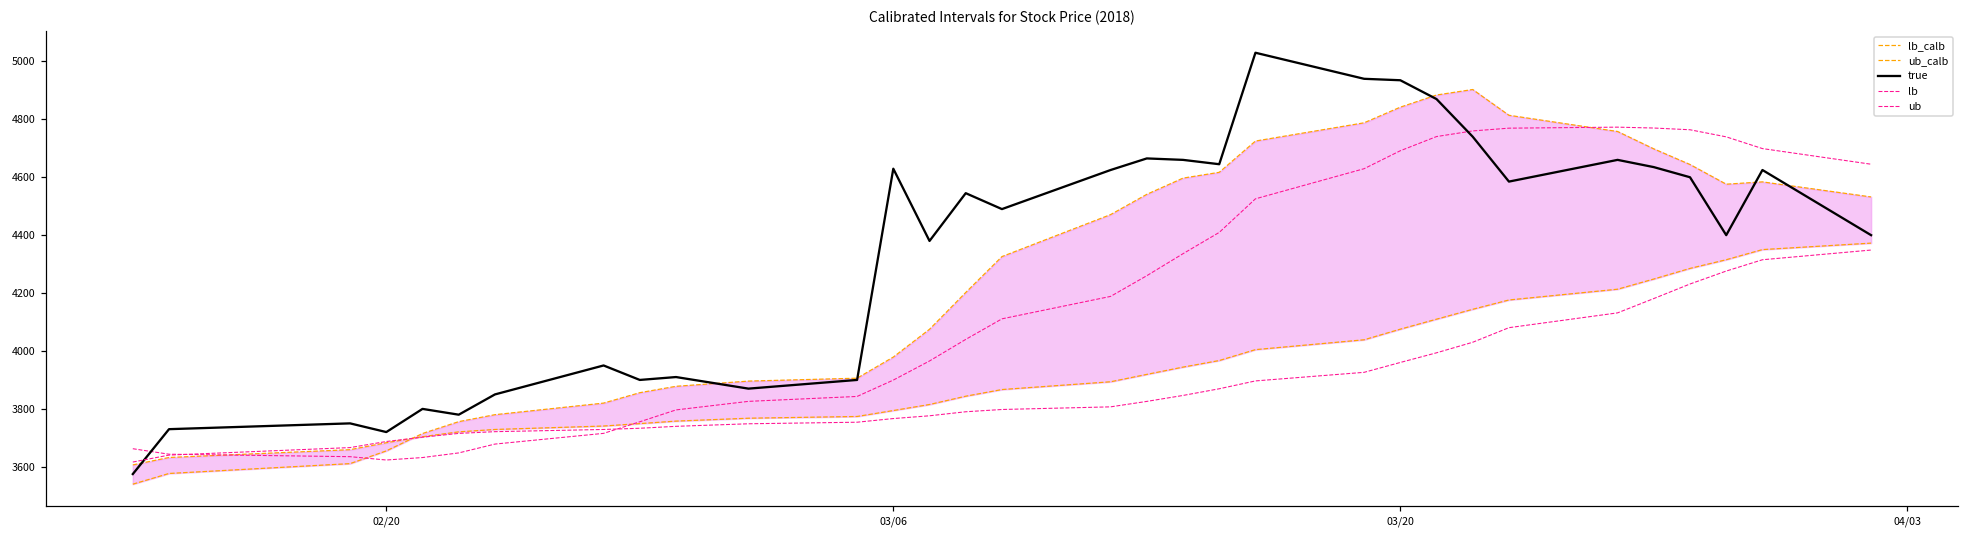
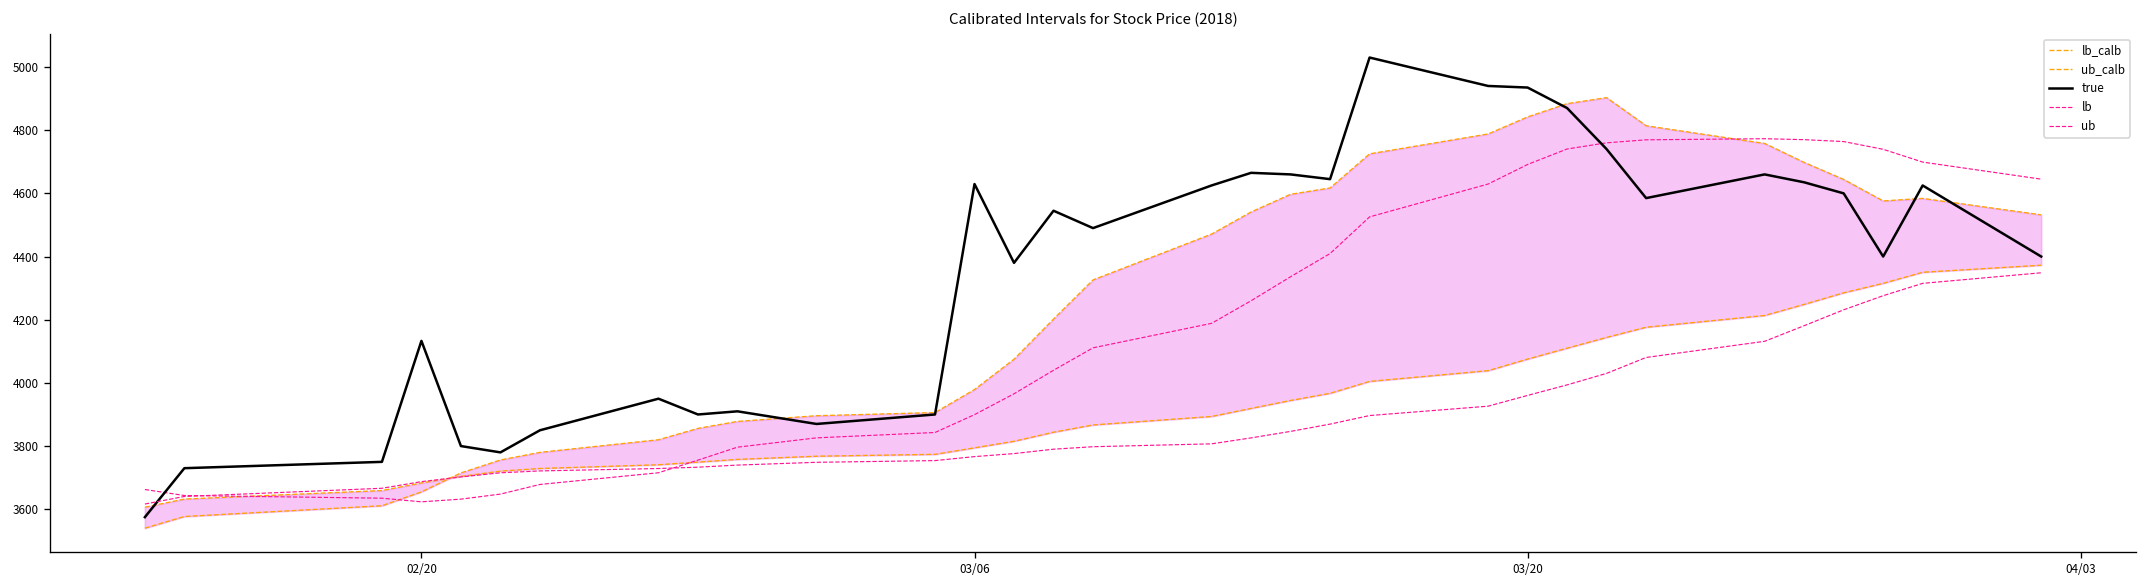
true, 02/20: 3720 -> 4130
